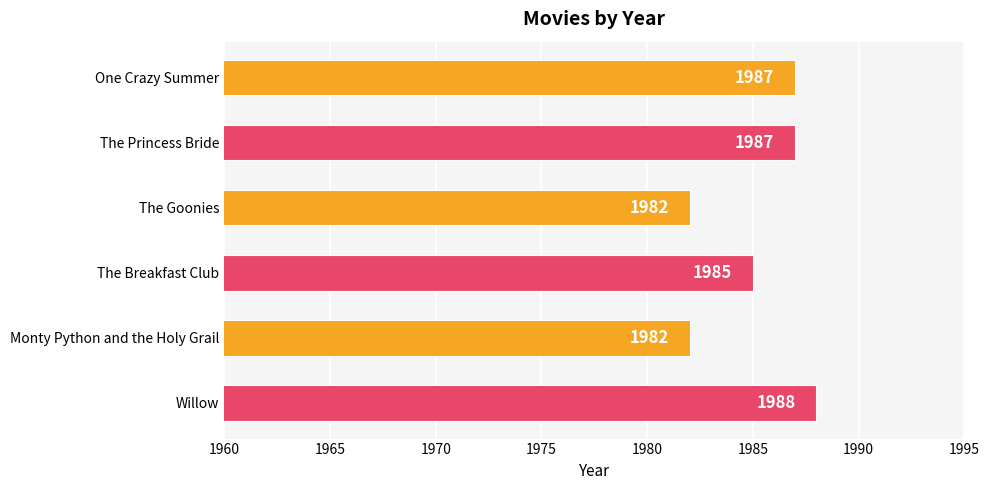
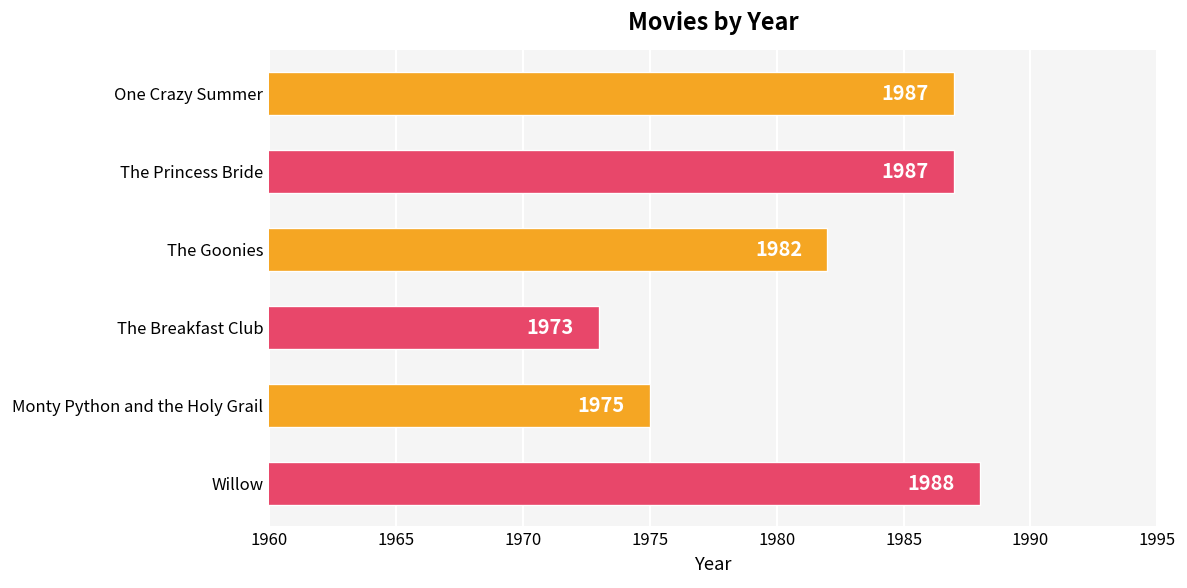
The Breakfast Club: 1985 -> 1973
Monty Python and the Holy Grail: 1982 -> 1975
